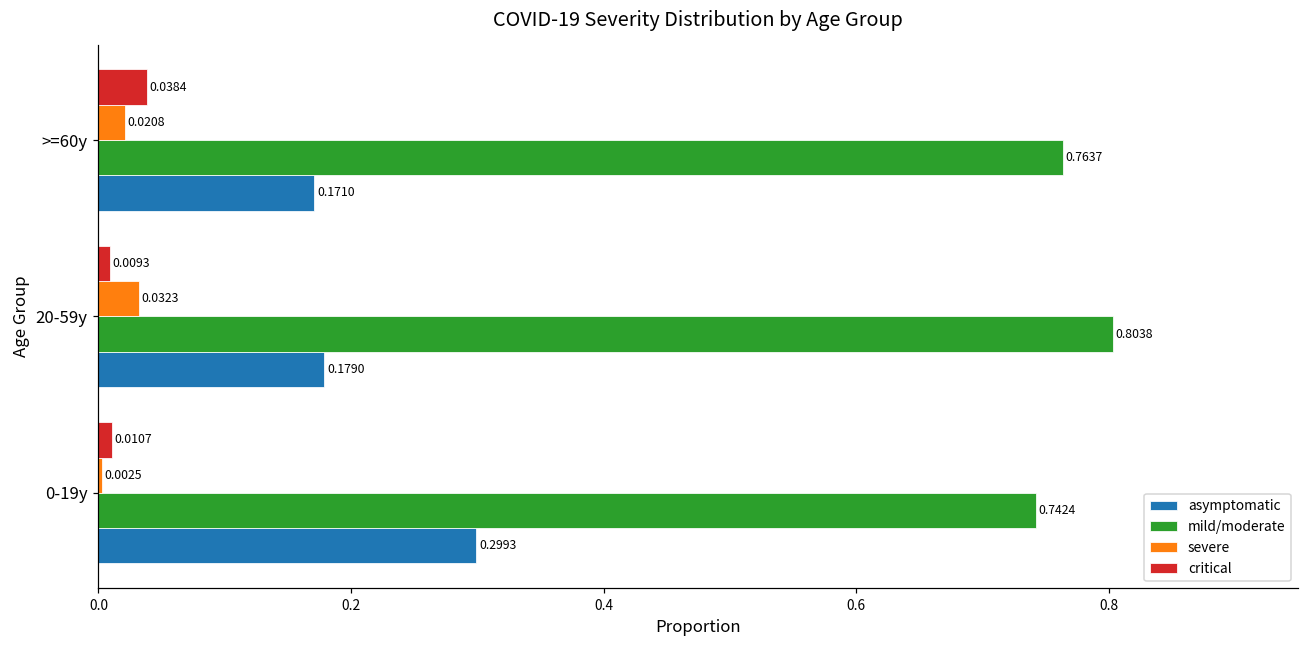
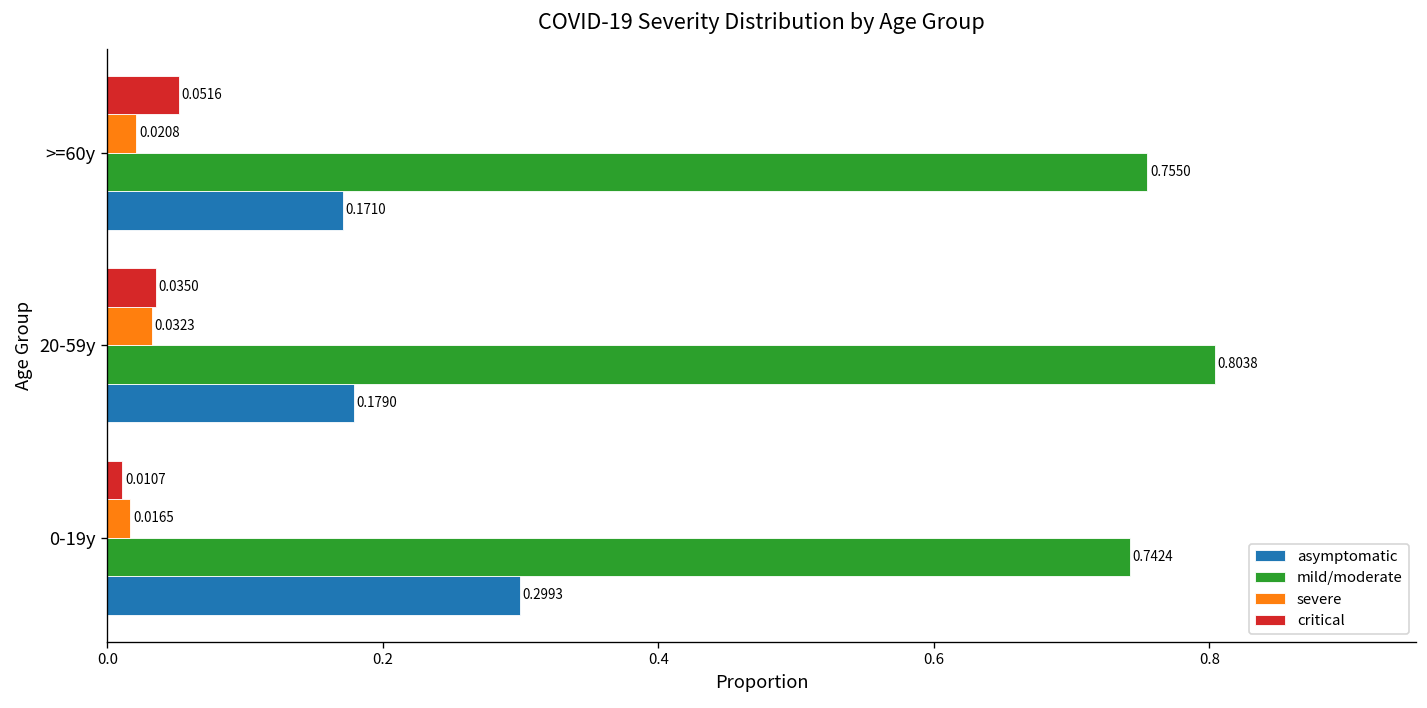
critical, >=60y: 0.0384 -> 0.0516
mild/moderate, >=60y: 0.7637 -> 0.7550
critical, 20-59y: 0.0093 -> 0.0350
severe, 0-19y: 0.0025 -> 0.0165
